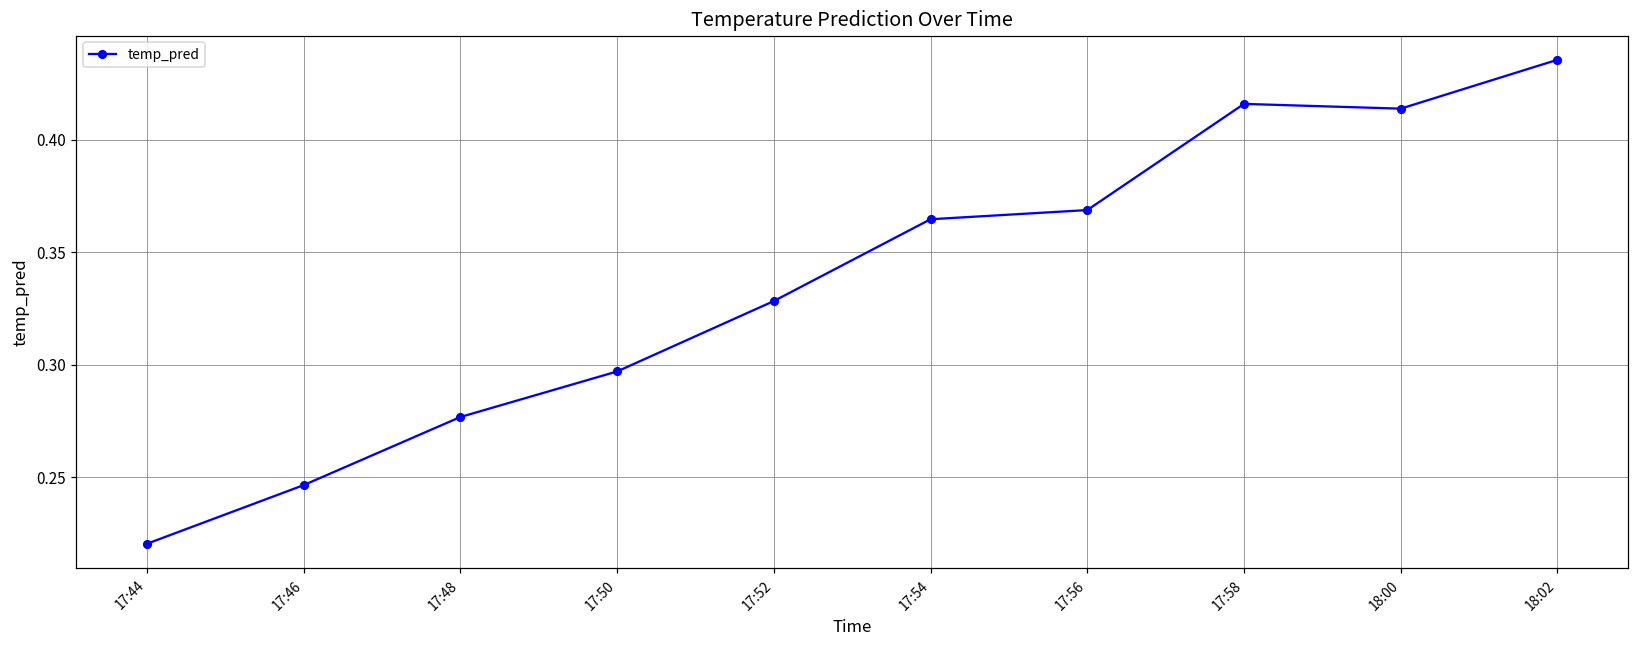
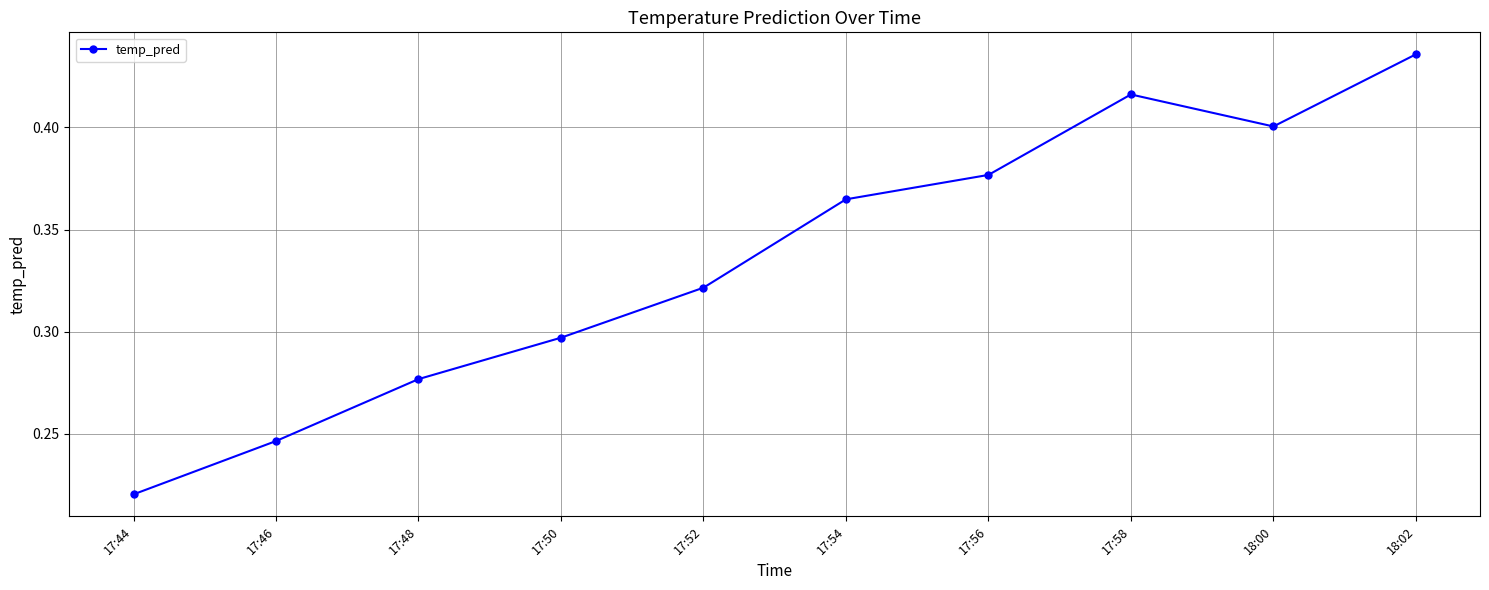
17:52: 0.328 -> 0.322
17:56: 0.369 -> 0.377
18:00: 0.414 -> 0.400
